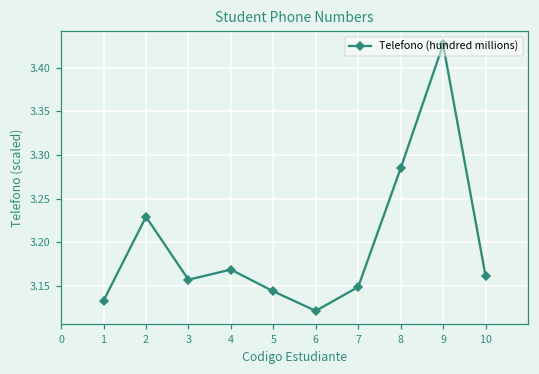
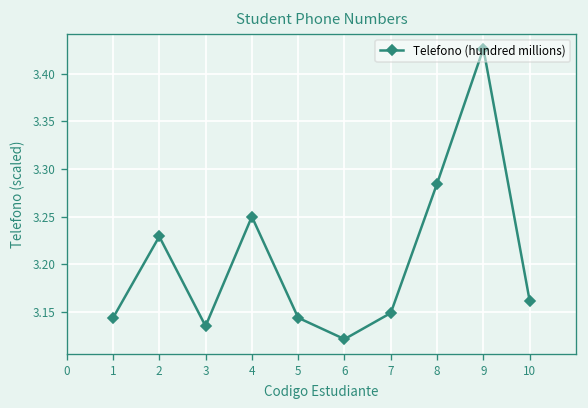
1: 3.13 -> 3.14
3: 3.16 -> 3.13
4: 3.17 -> 3.25
